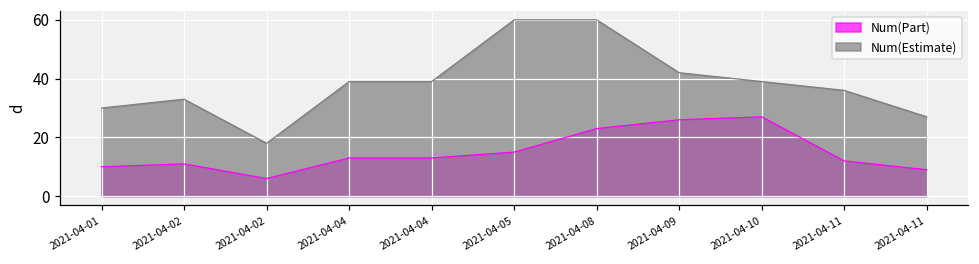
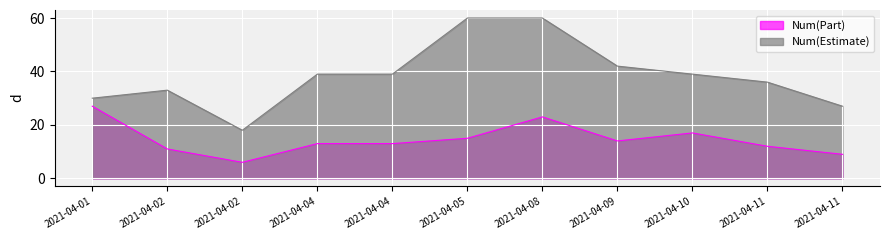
Num(Part), 2021-04-01: 10 -> 27
Num(Part), 2021-04-09: 26 -> 14
Num(Part), 2021-04-10: 27 -> 17
